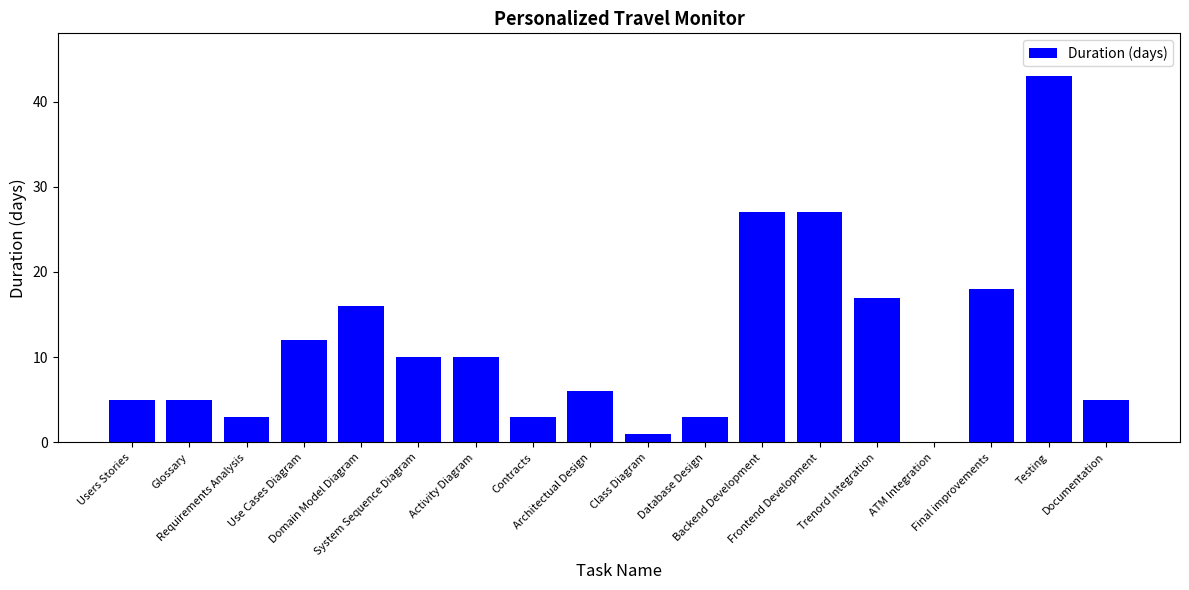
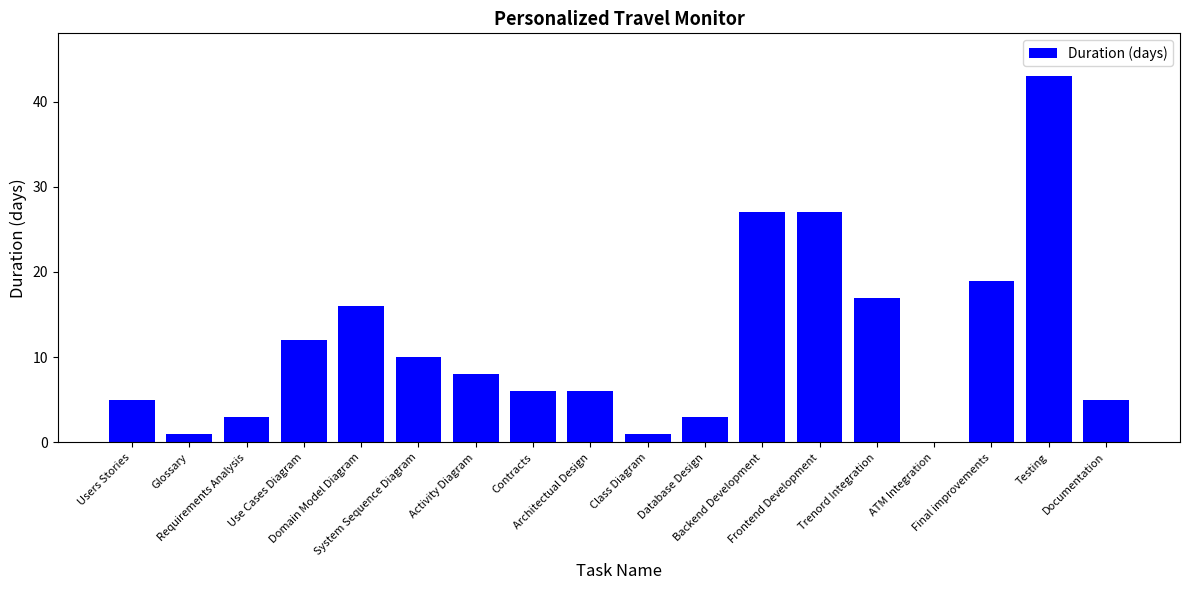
Glossary: 5 -> 1
Activity Diagram: 10 -> 8
Contracts: 3 -> 6
Final improvements: 18 -> 19
